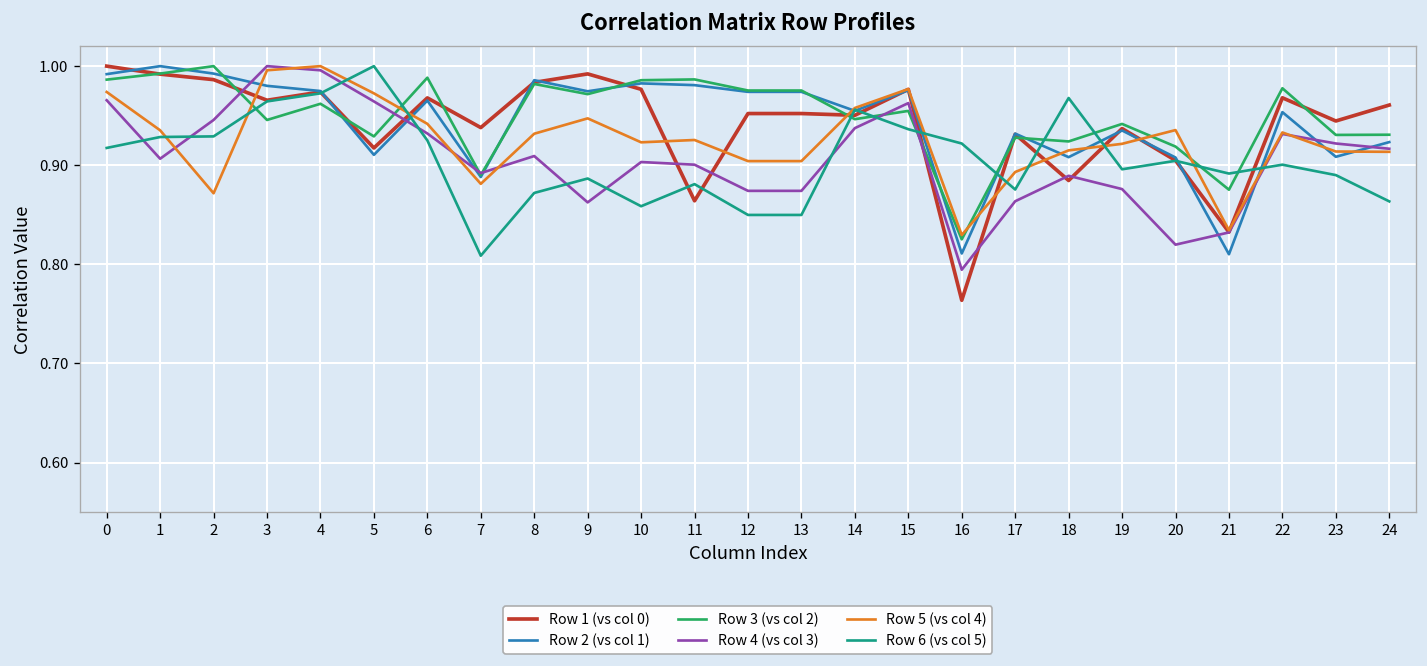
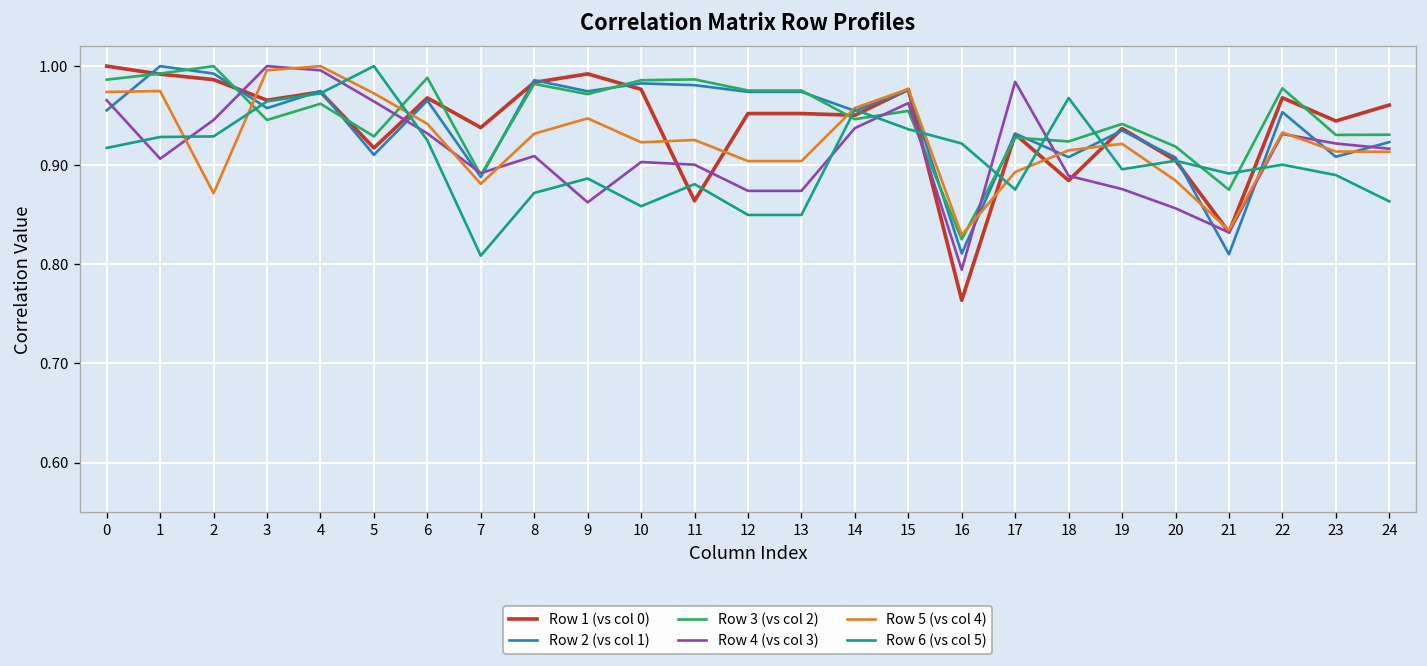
Row 2 (vs col 1), 0: 0.99 -> 0.96
Row 5 (vs col 4), 1: 0.94 -> 0.97
Row 2 (vs col 1), 3: 0.98 -> 0.96
Row 4 (vs col 3), 17: 0.86 -> 0.98
Row 4 (vs col 3), 20: 0.82 -> 0.86
Row 5 (vs col 4), 20: 0.94 -> 0.88
